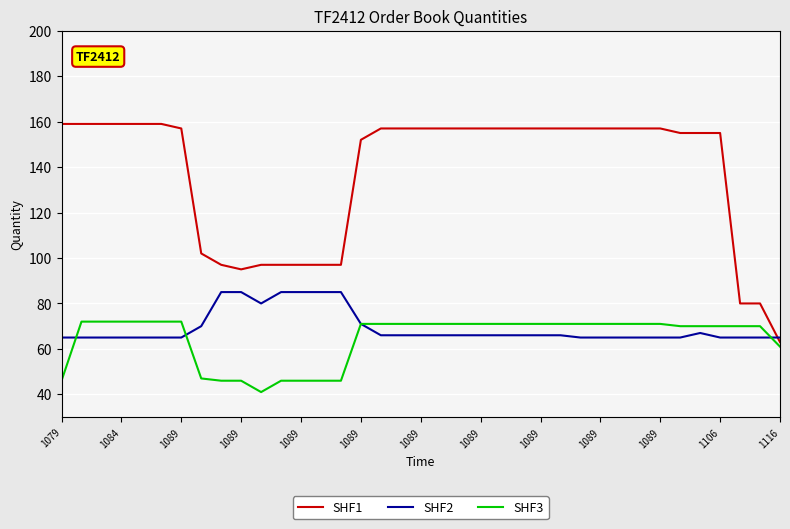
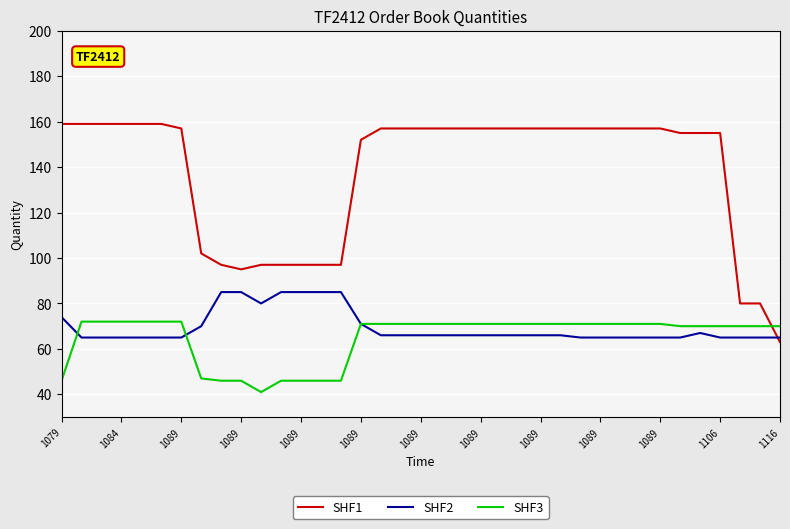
SHF2, 1079: 65 -> 74
SHF3, 1116: 61 -> 70
